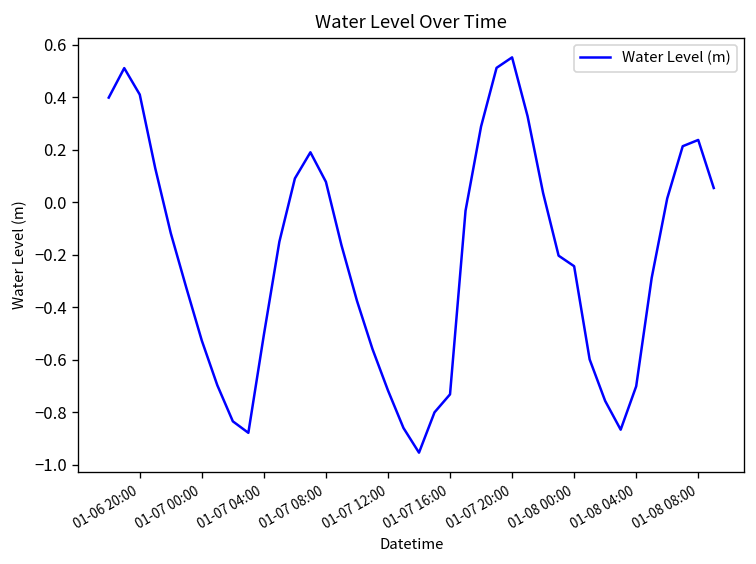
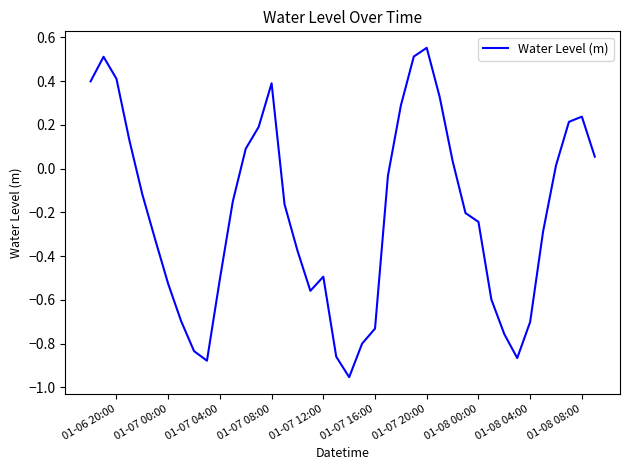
01-07 08:00: 0.08 -> 0.39
01-07 12:00: -0.72 -> -0.49
